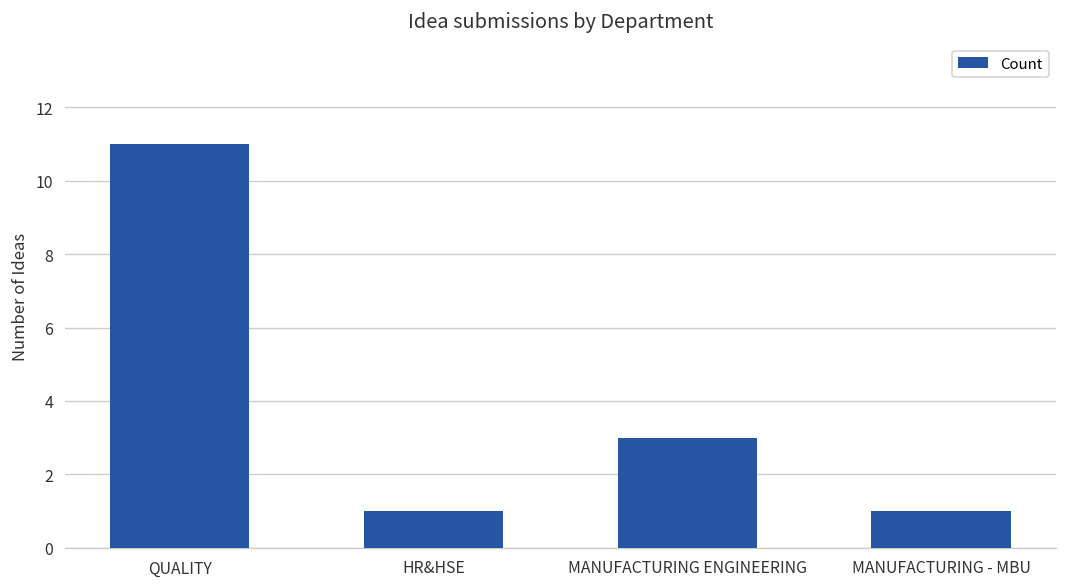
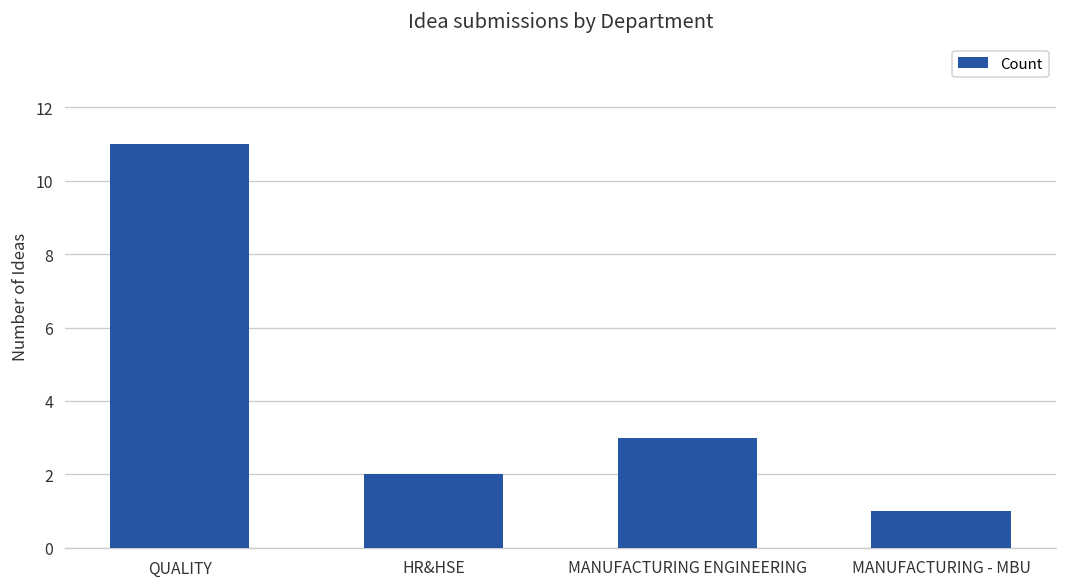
HR&HSE: 1 -> 2
